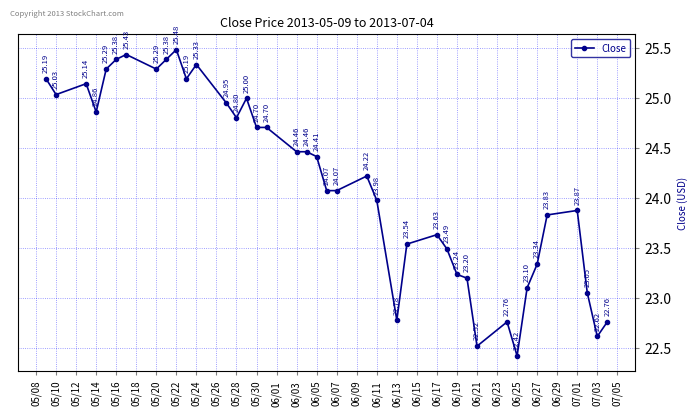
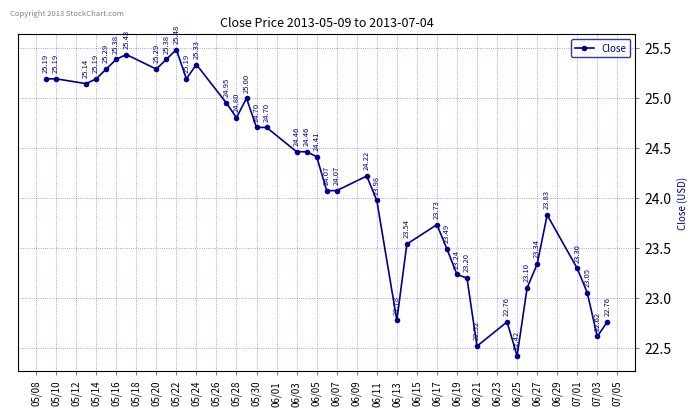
05/10: 25.03 -> 25.19
05/14: 24.86 -> 25.19
06/17: 23.63 -> 23.73
07/01: 23.87 -> 23.30
